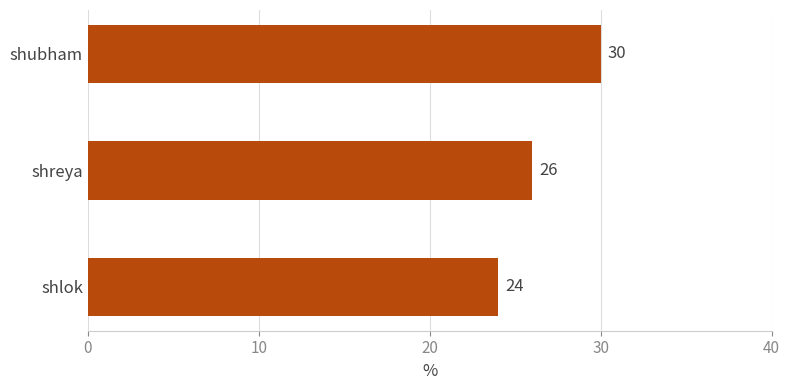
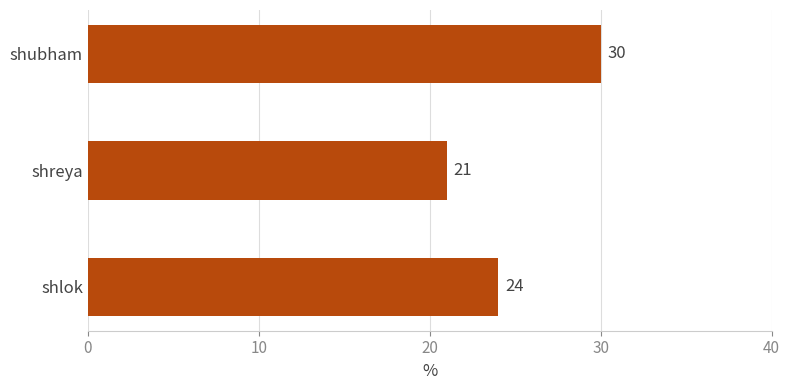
shreya: 26 -> 21
